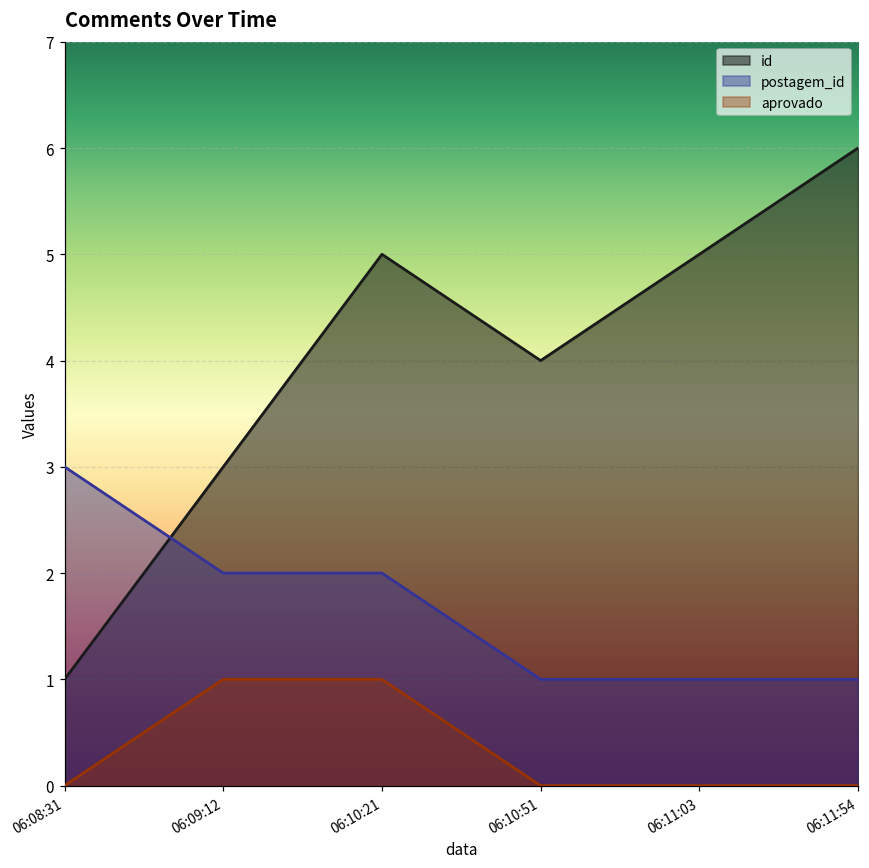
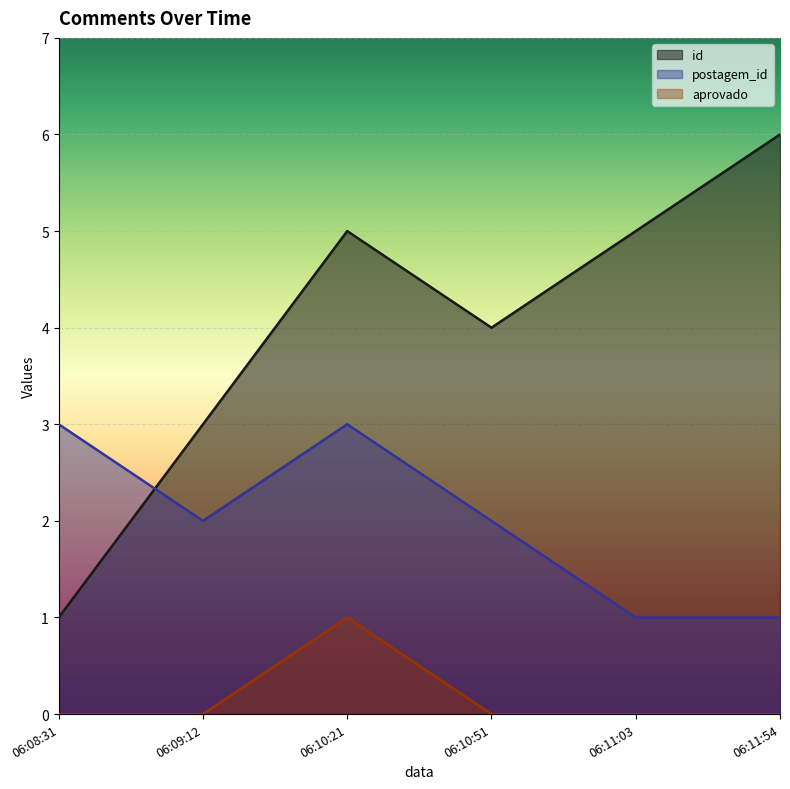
aprovado, 06:09:12: 1 -> 0
postagem_id, 06:10:21: 2 -> 3
postagem_id, 06:10:51: 1 -> 2
